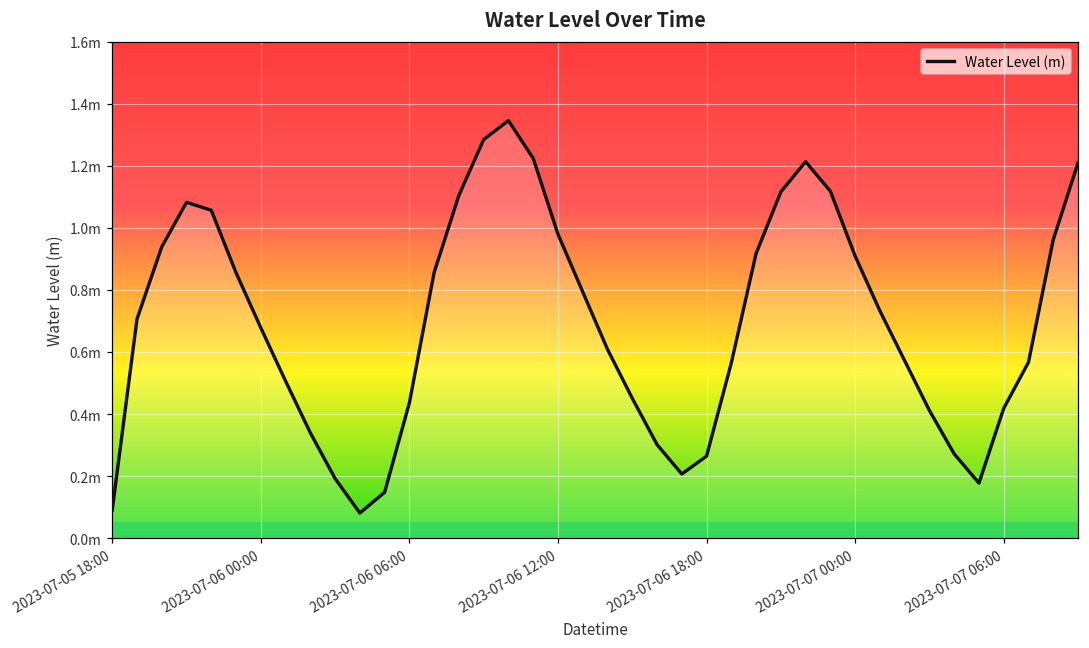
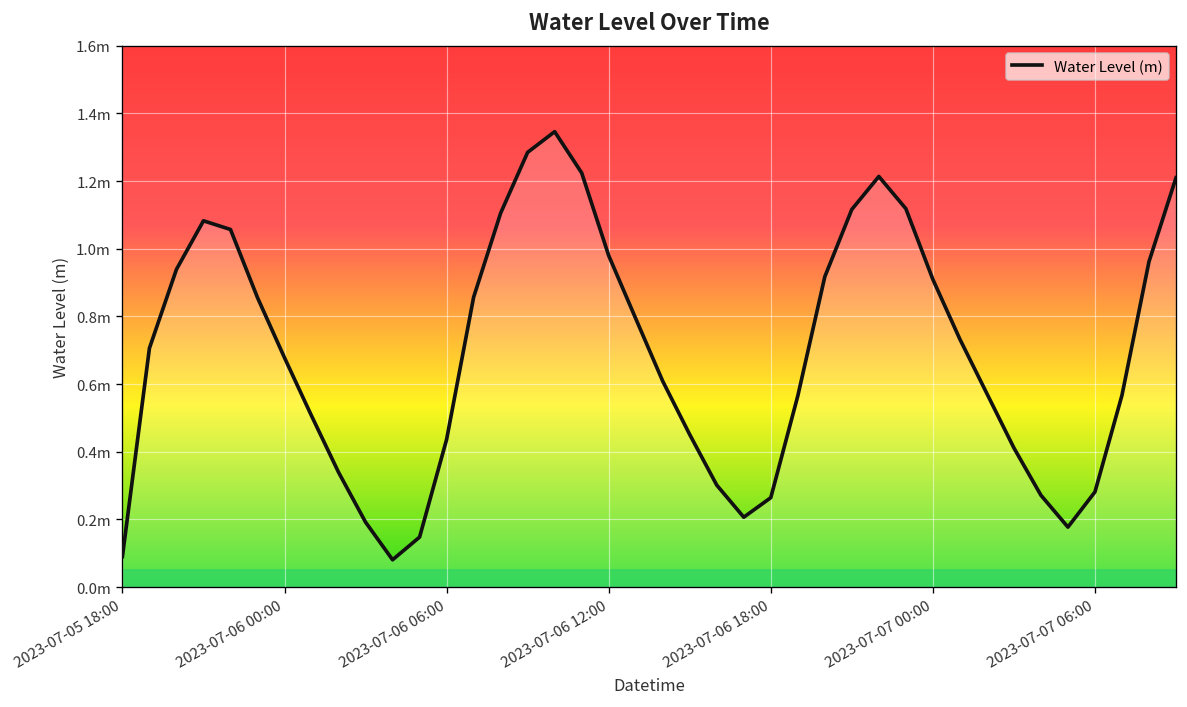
2023-07-07 06:00: 0.42m -> 0.28m
